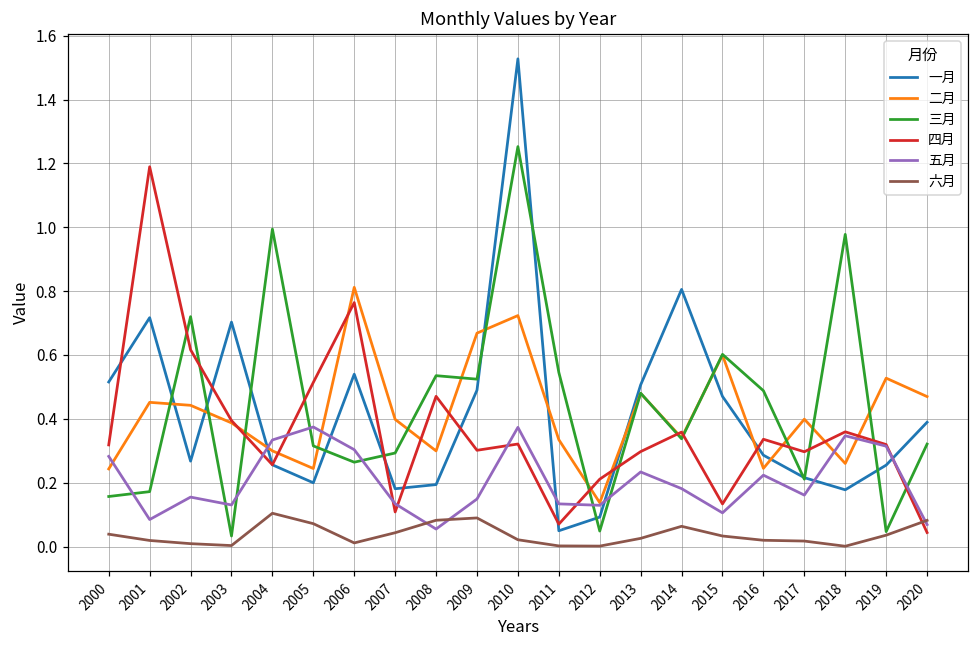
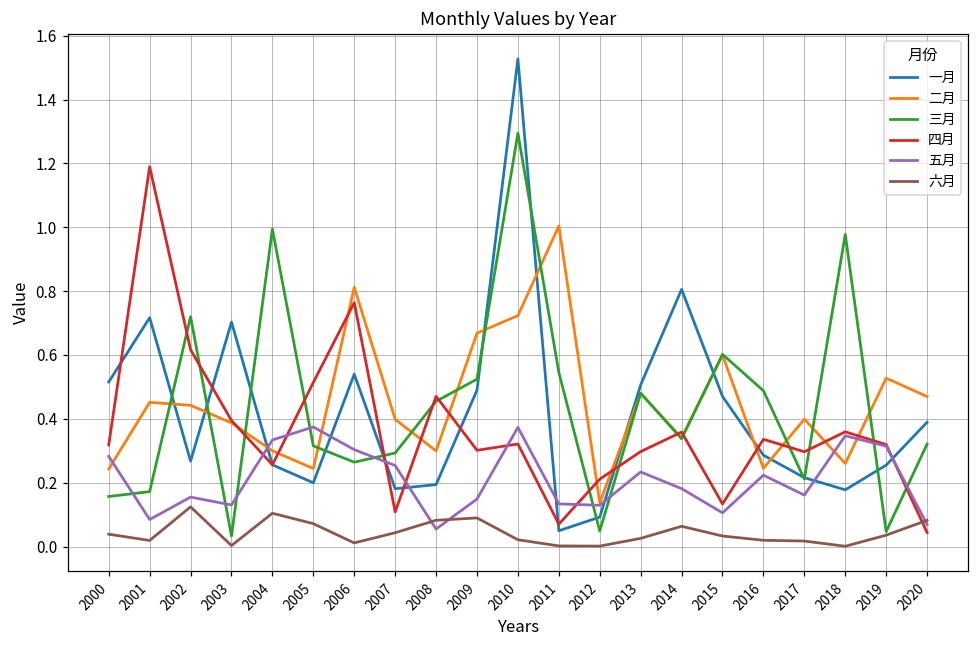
六月, 2002: 0.01 -> 0.12
五月, 2007: 0.13 -> 0.25
三月, 2008: 0.54 -> 0.46
三月, 2010: 1.25 -> 1.29
二月, 2011: 0.33 -> 1.00
